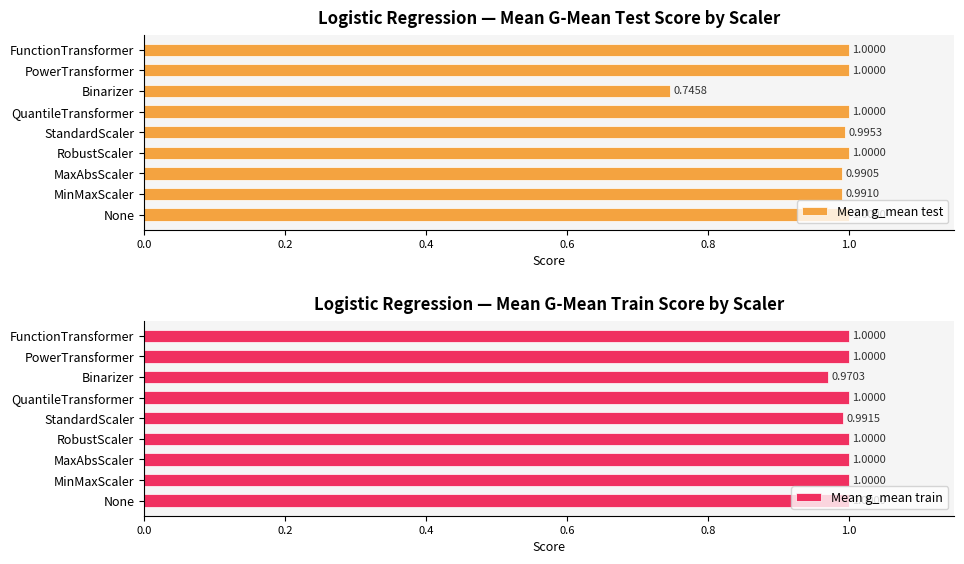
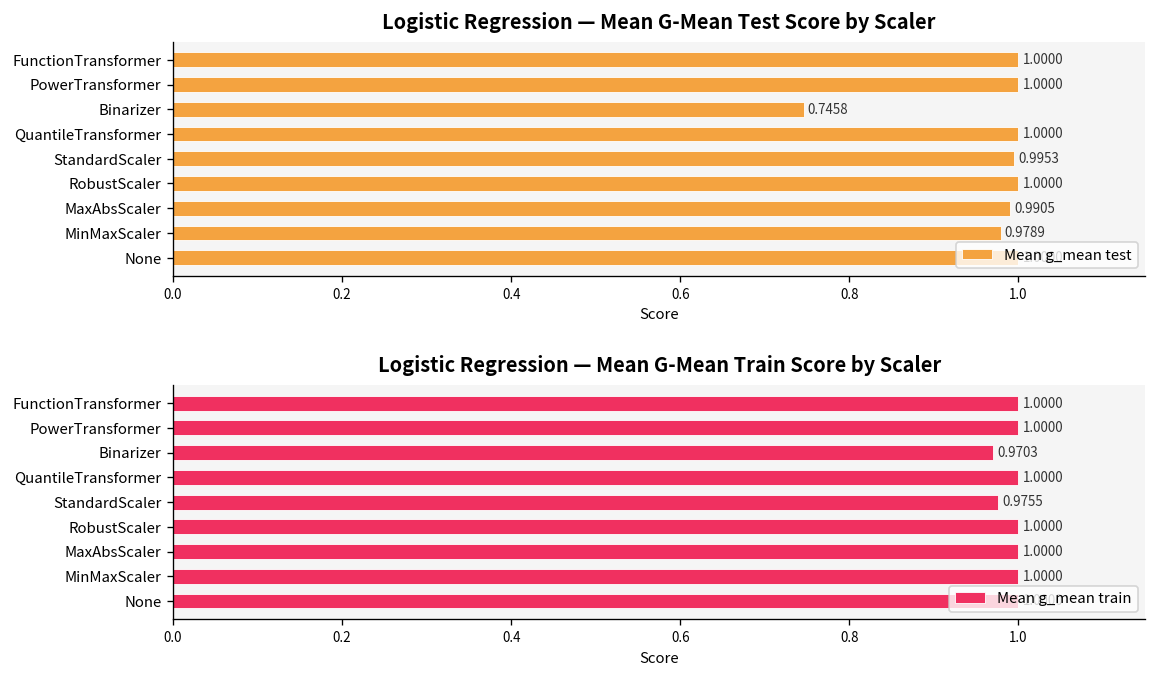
Logistic Regression — Mean G-Mean Test Score by Scaler, MinMaxScaler: 0.9910 -> 0.9789
Logistic Regression — Mean G-Mean Train Score by Scaler, StandardScaler: 0.9915 -> 0.9755
